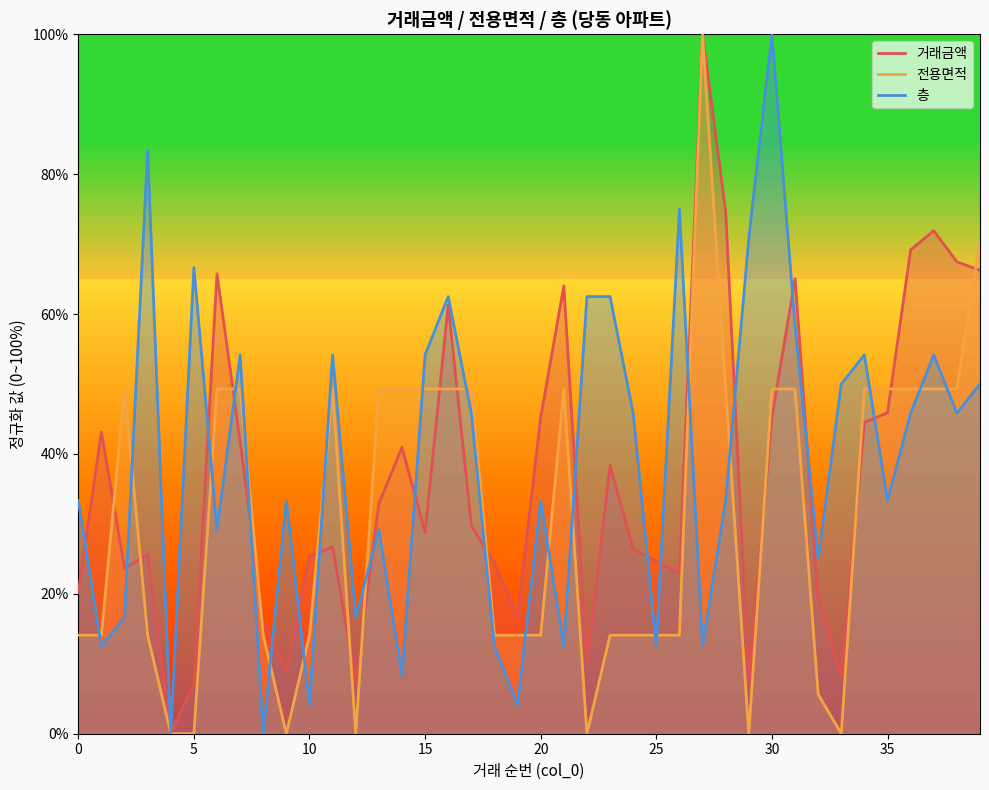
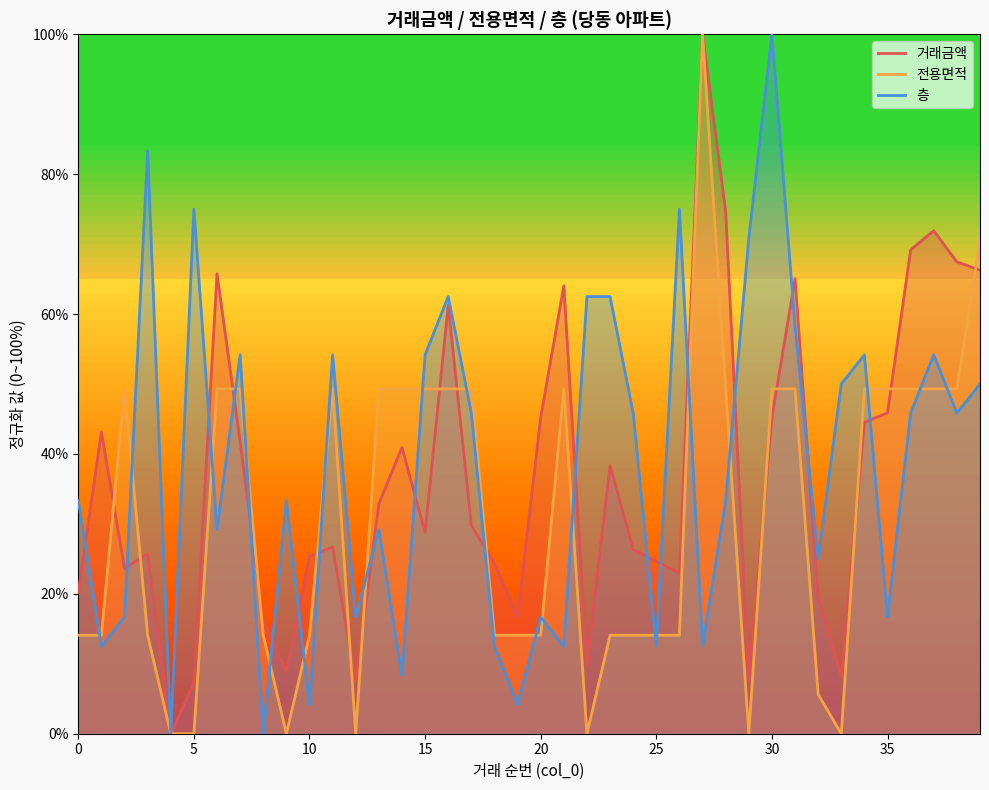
층, 5: 67% -> 75%
층, 20: 33% -> 17%
층, 35: 33% -> 17%
